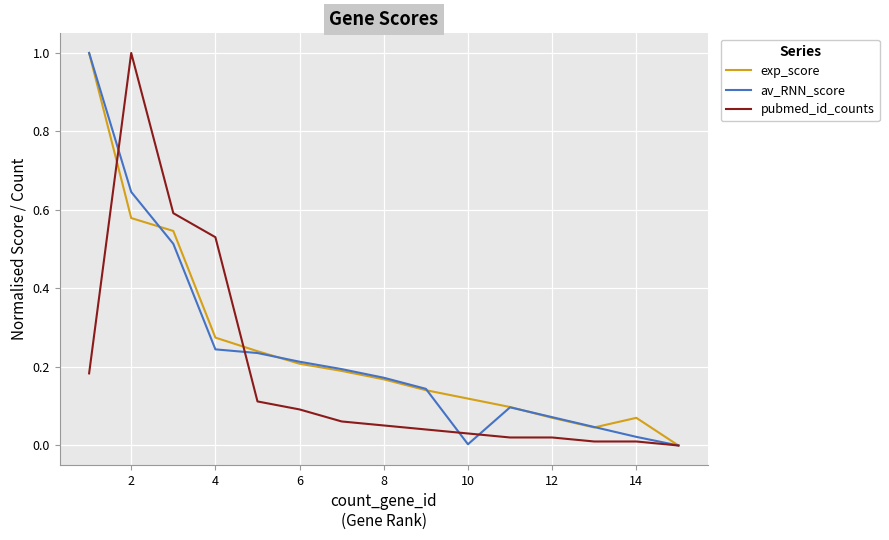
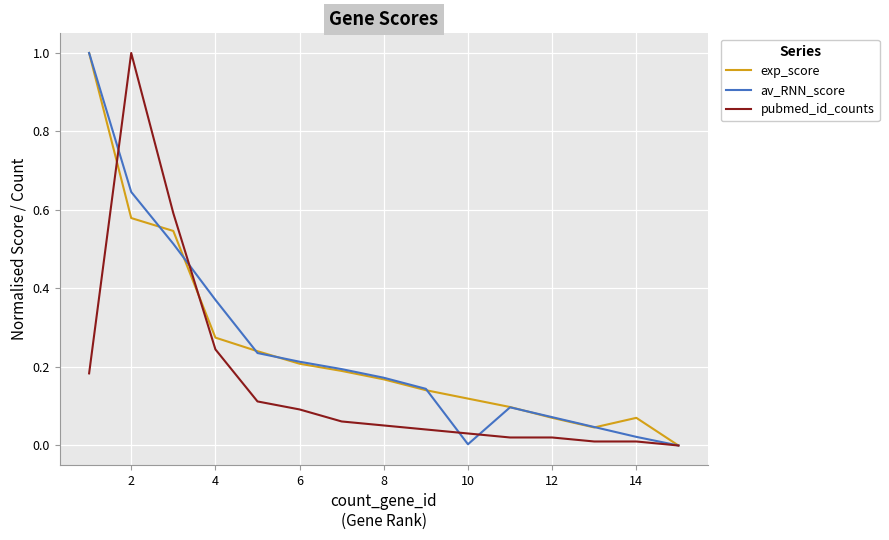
av_RNN_score, 4: 0.24 -> 0.37
pubmed_id_counts, 4: 0.53 -> 0.24
